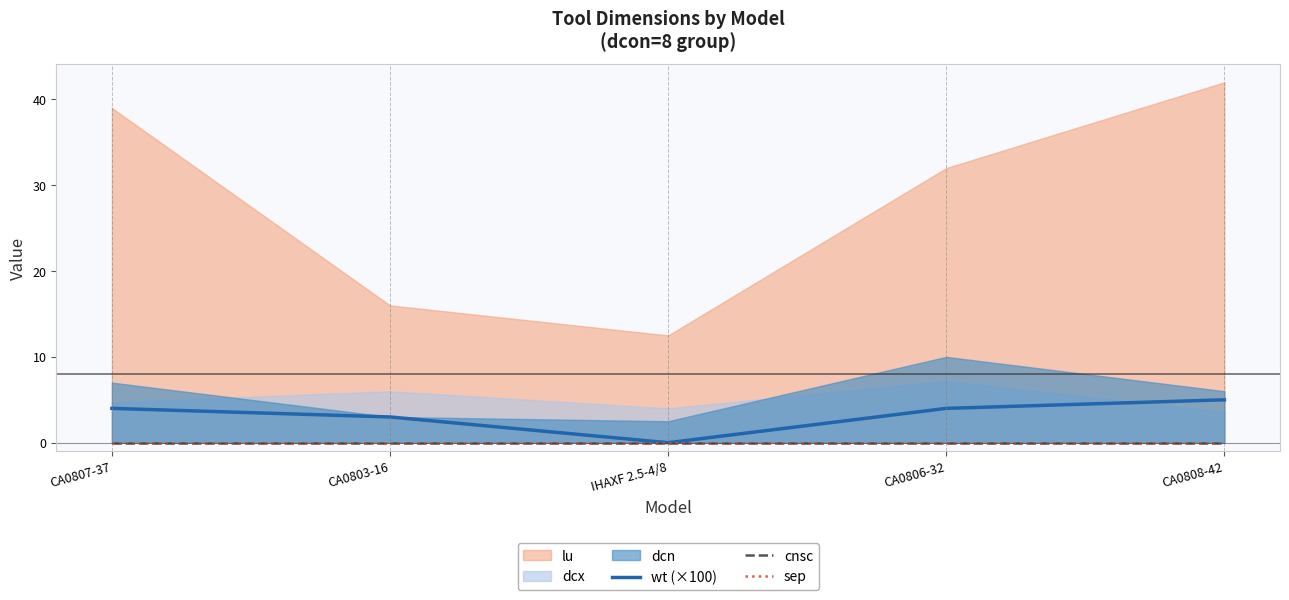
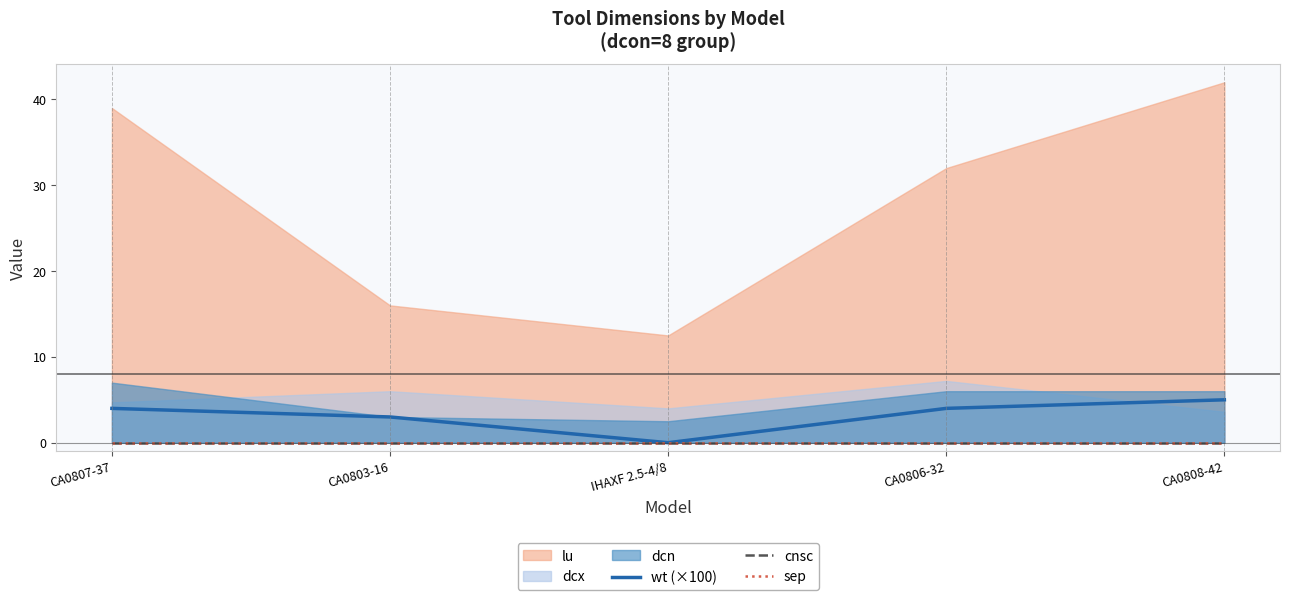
dcn, CA0806-32: 10 -> 6
